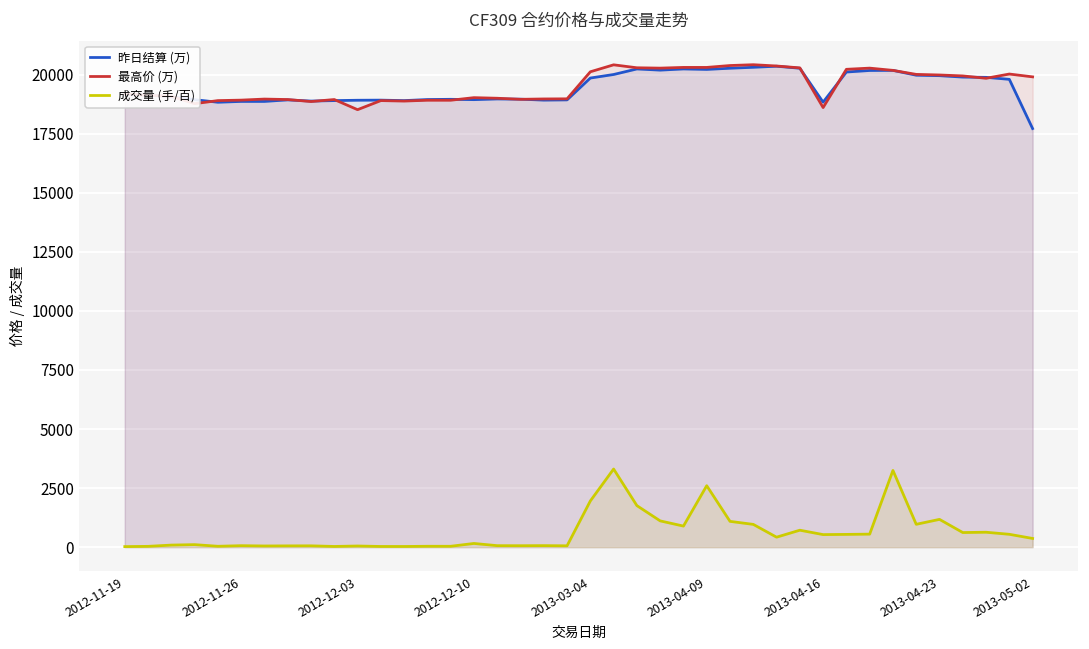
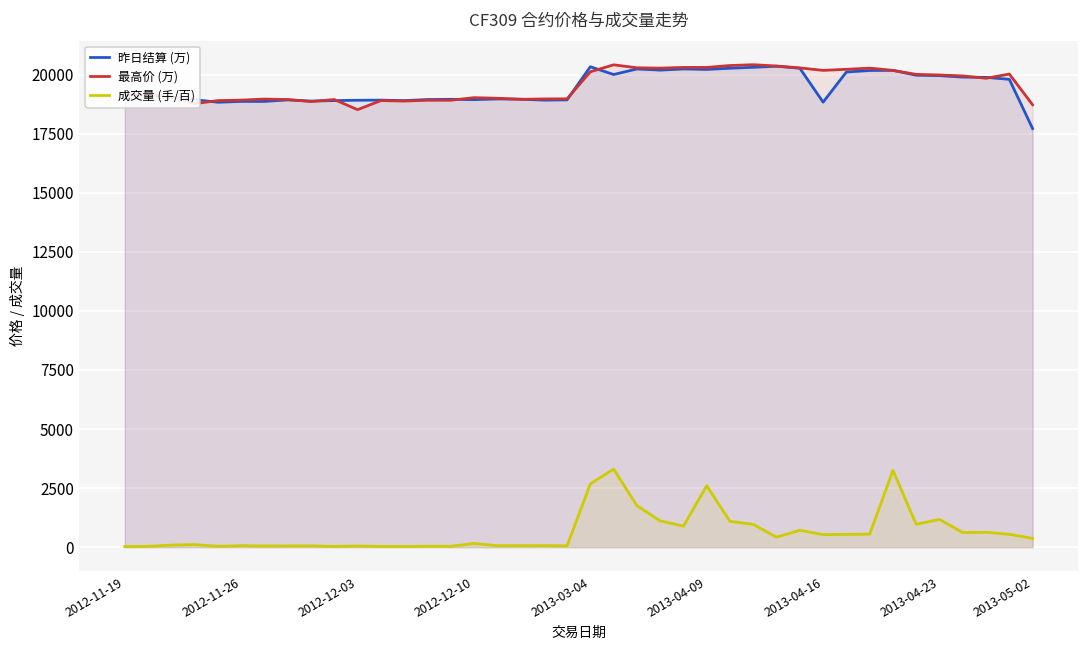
昨日结算 (万), 2013-03-04: 19900 -> 20300
成交量 (手/百), 2013-03-04: 2000 -> 2700
最高价 (万), 2013-04-16: 18600 -> 20200
最高价 (万), 2013-05-02: 19900 -> 18700
